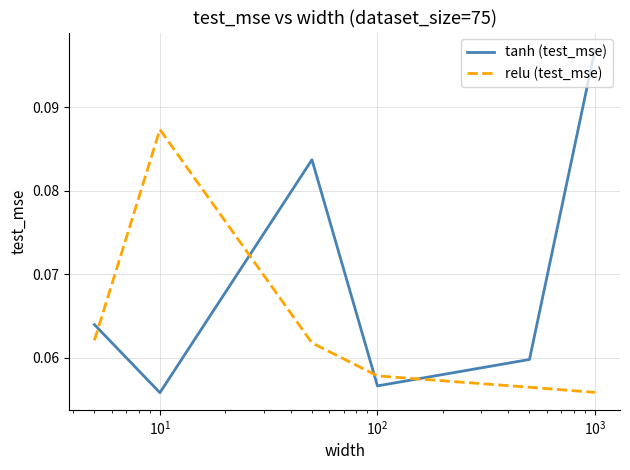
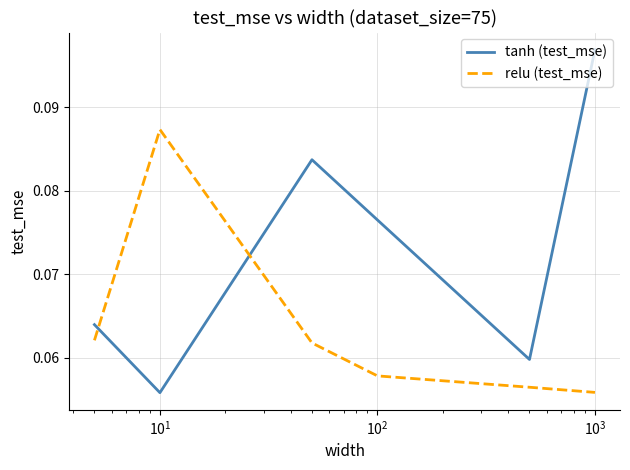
tanh (test_mse), 10^2: 0.057 -> 0.077
